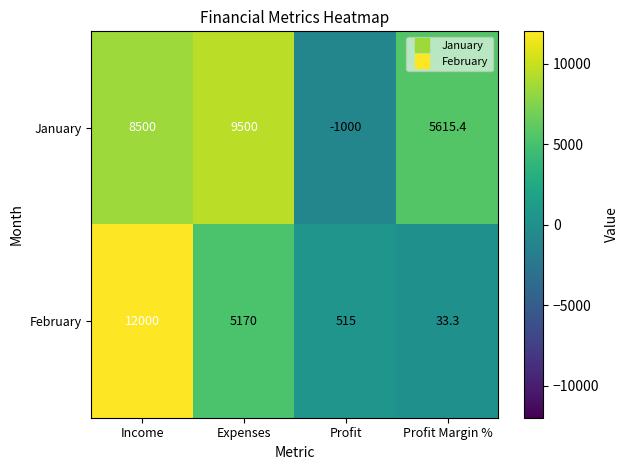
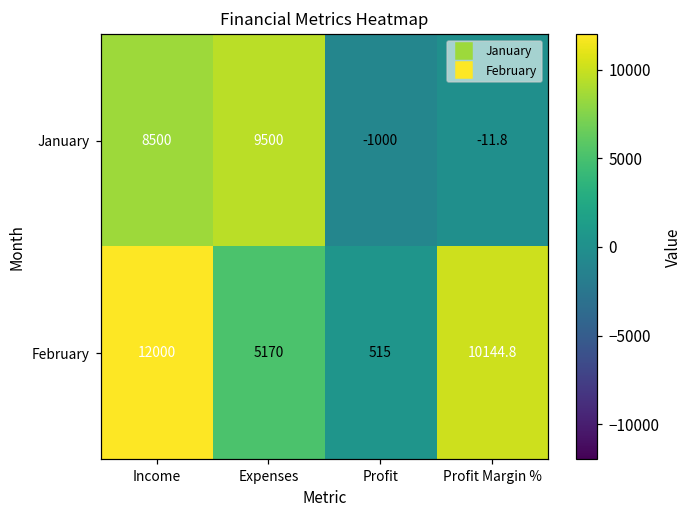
January, Profit Margin %: 5615.4 -> -11.8
February, Profit Margin %: 33.3 -> 10144.8
